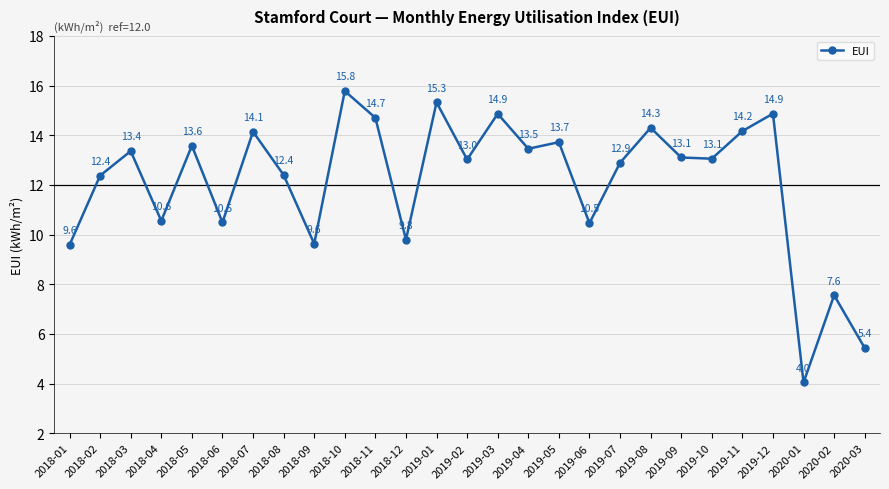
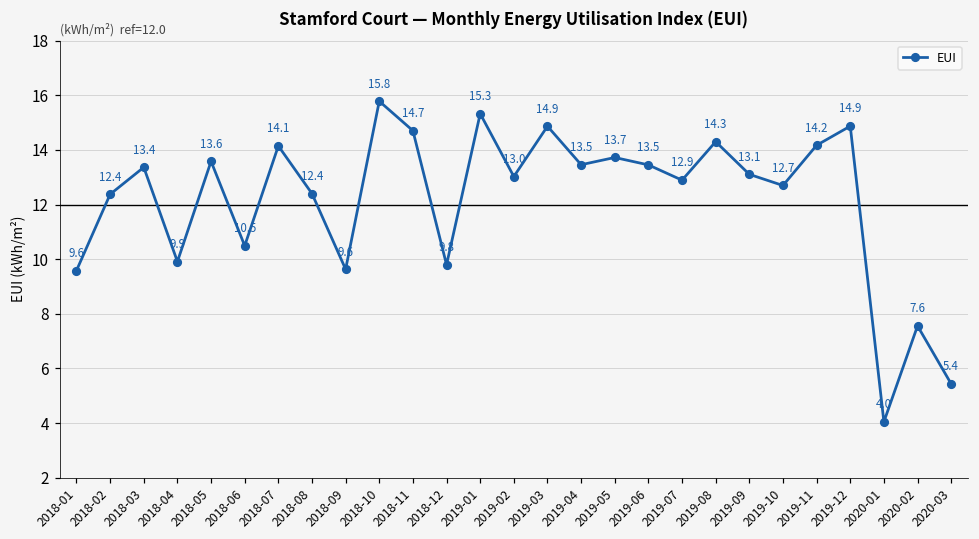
2018-04: 10.6 -> 9.9
2019-06: 10.5 -> 13.5
2019-10: 13.1 -> 12.7
